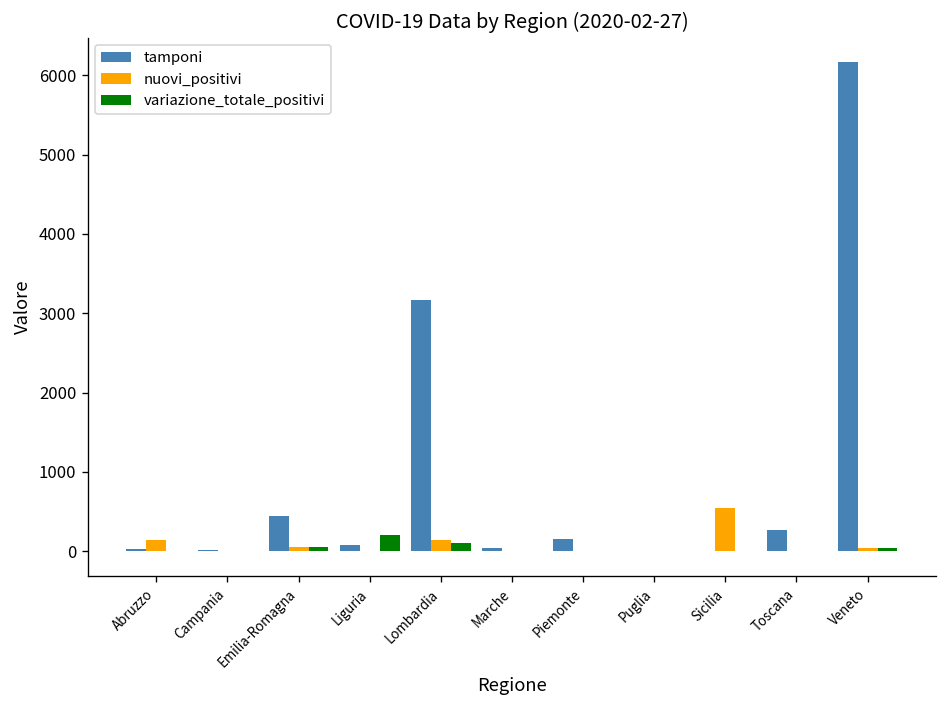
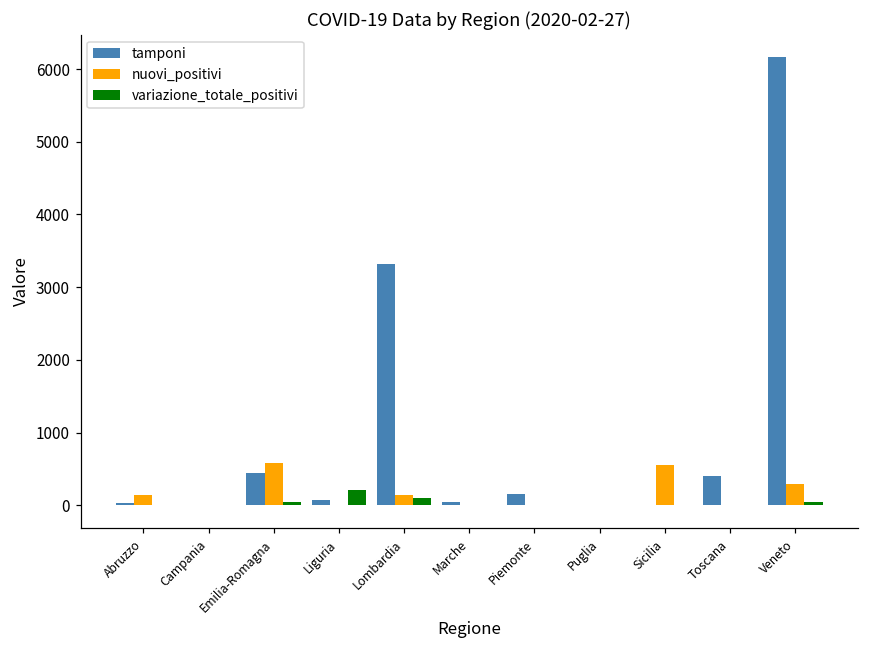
nuovi_positivi, Emilia-Romagna: 100 -> 600
tamponi, Lombardia: 3200 -> 3300
tamponi, Toscana: 300 -> 400
nuovi_positivi, Veneto: 0 -> 300
